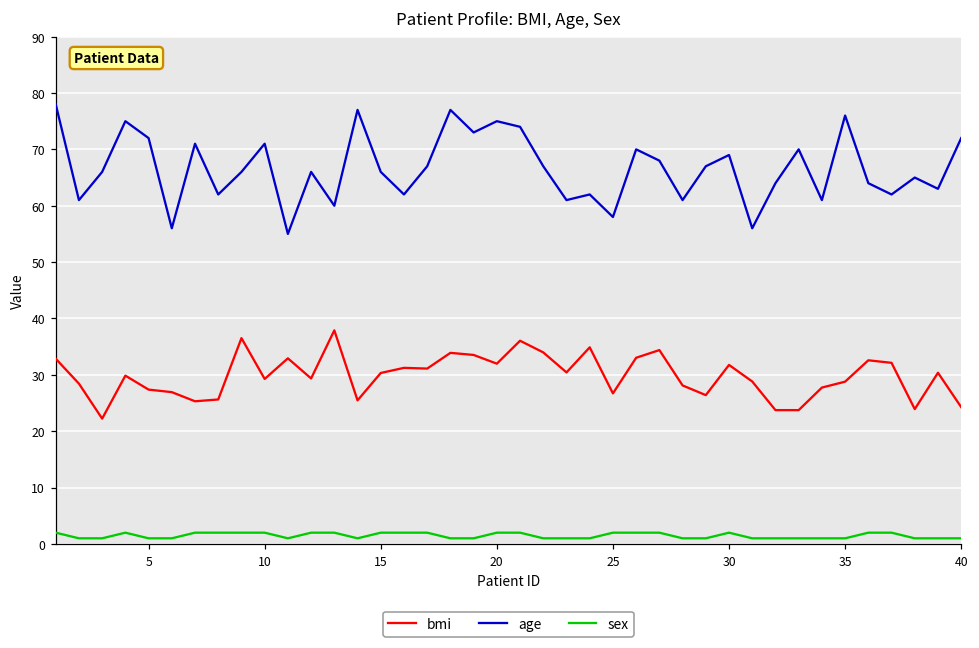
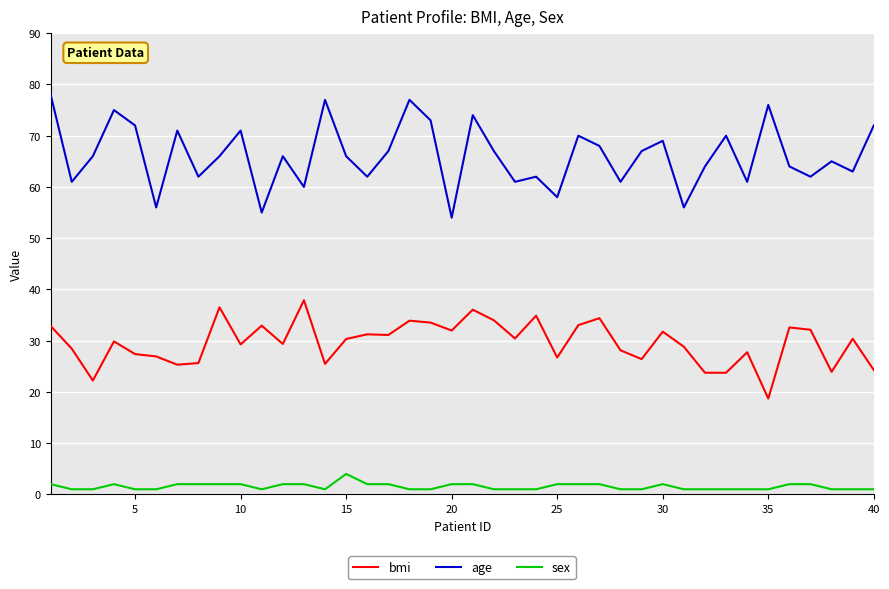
sex, 15: 2 -> 4
age, 20: 75 -> 54
bmi, 35: 29 -> 19
